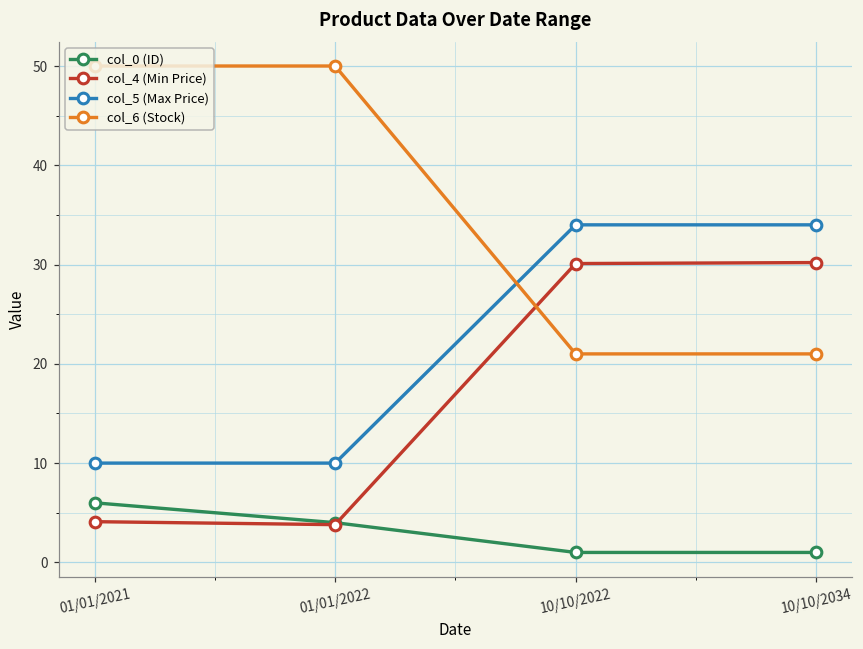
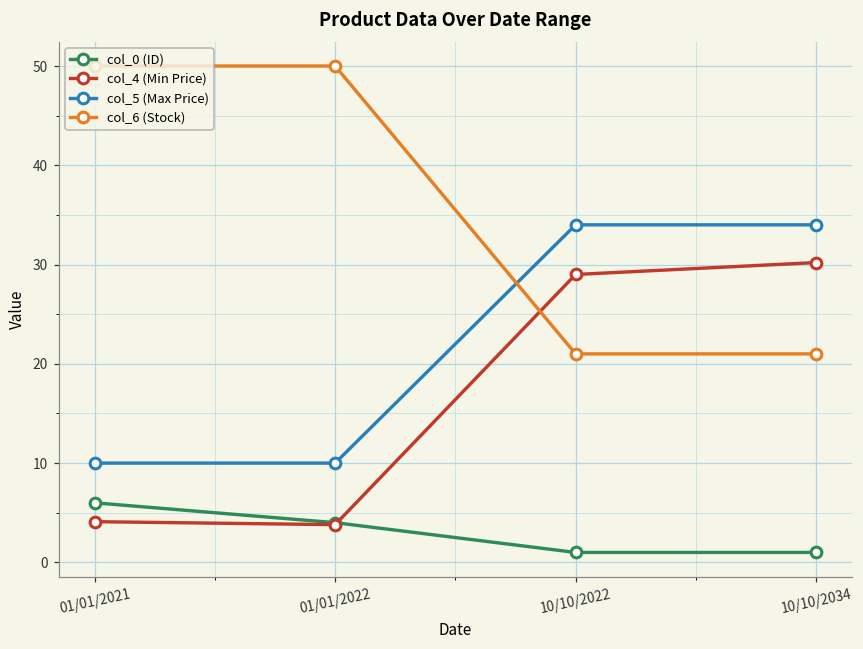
col_4 (Min Price), 10/10/2022: 30 -> 29
